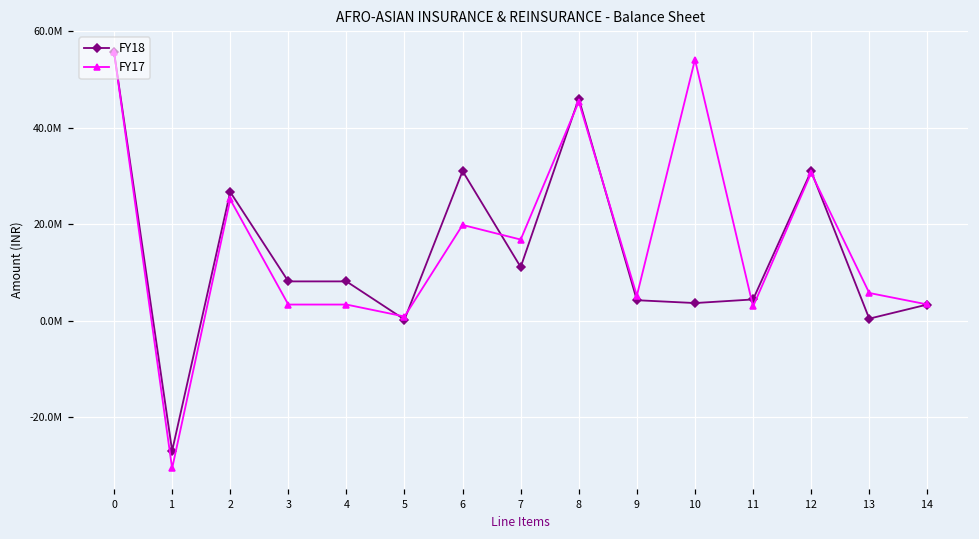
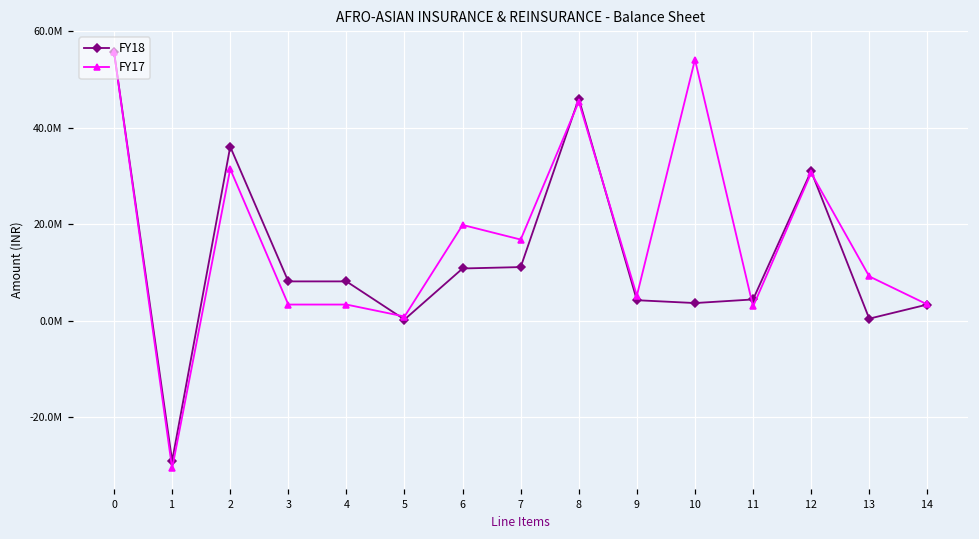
FY18, 1: -27000000 -> -29000000
FY18, 2: 27000000 -> 36000000
FY17, 2: 25000000 -> 31000000
FY18, 6: 31000000 -> 11000000
FY17, 13: 6000000 -> 9000000
